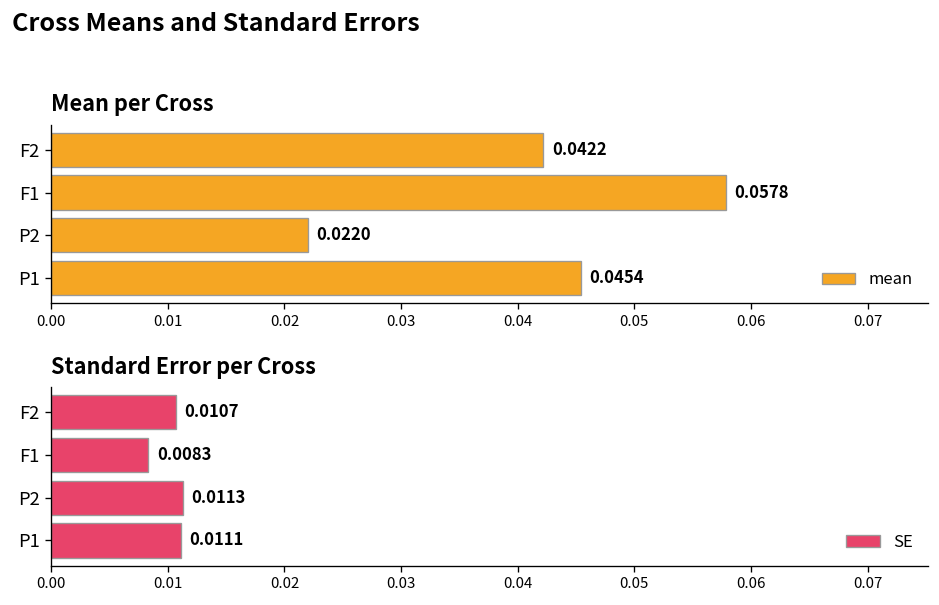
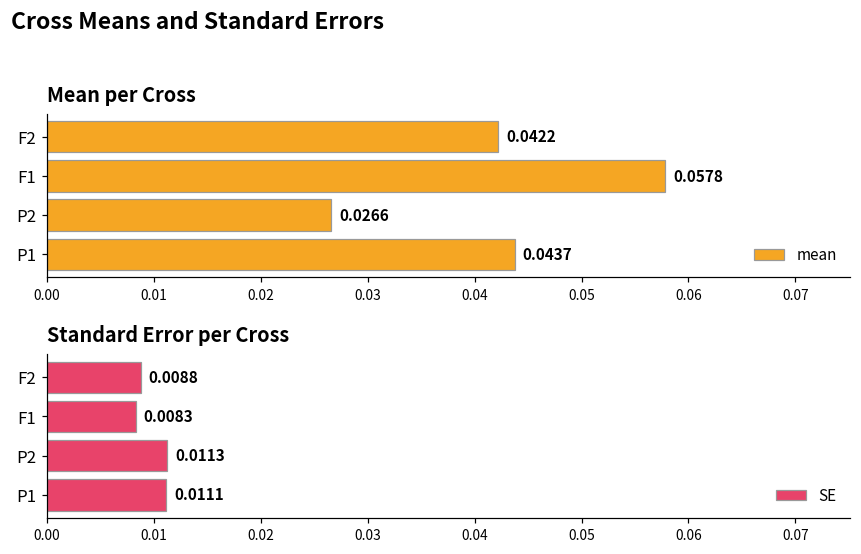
Mean per Cross, P2: 0.0220 -> 0.0266
Mean per Cross, P1: 0.0454 -> 0.0437
Standard Error per Cross, F2: 0.0107 -> 0.0088
